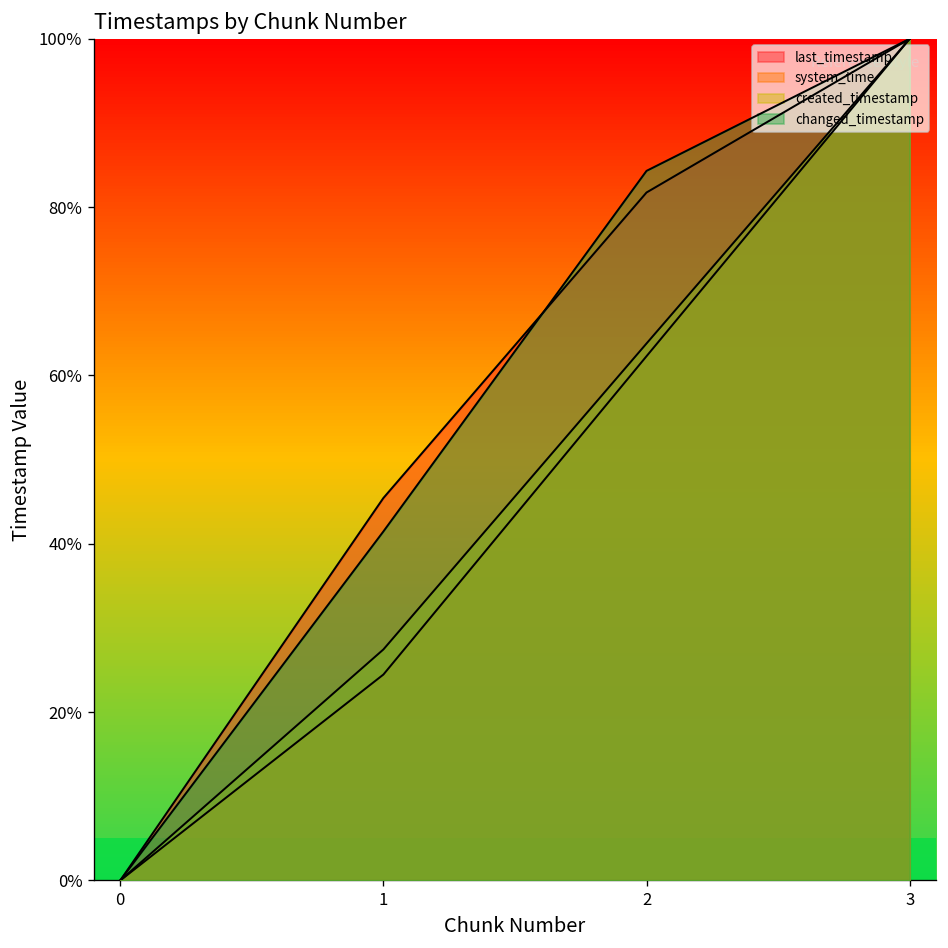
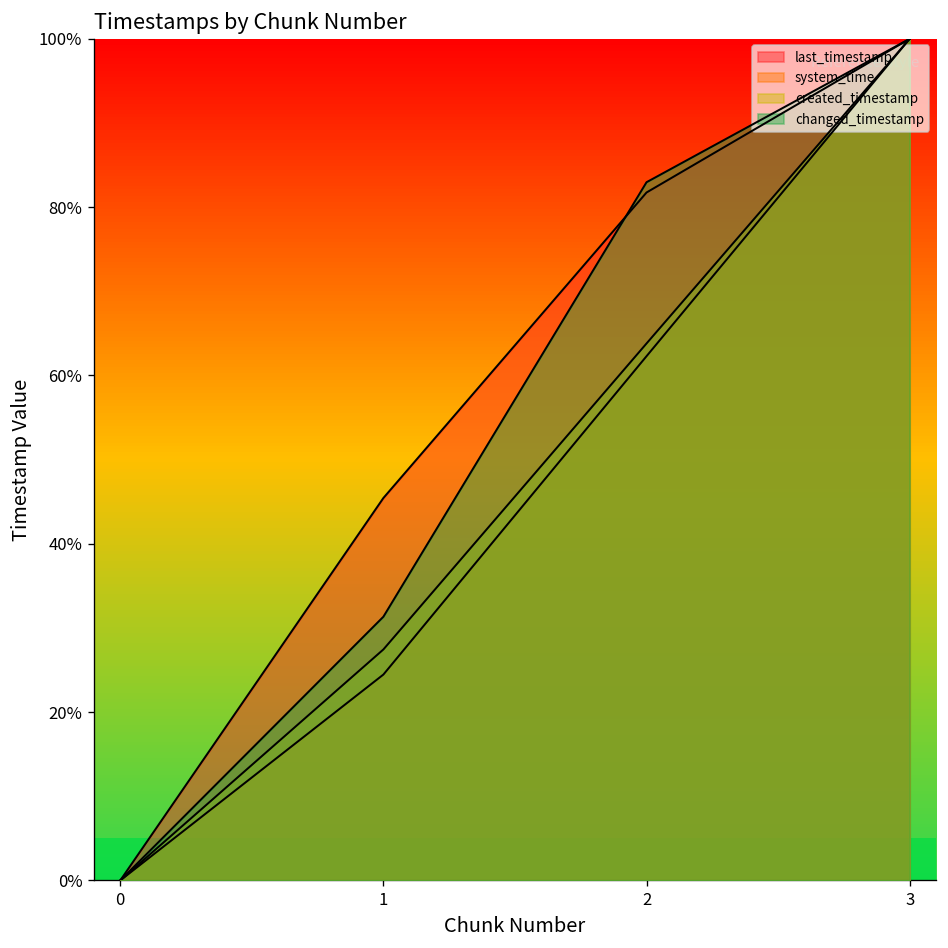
changed_timestamp, 1: 41% -> 31%
changed_timestamp, 2: 84% -> 83%
